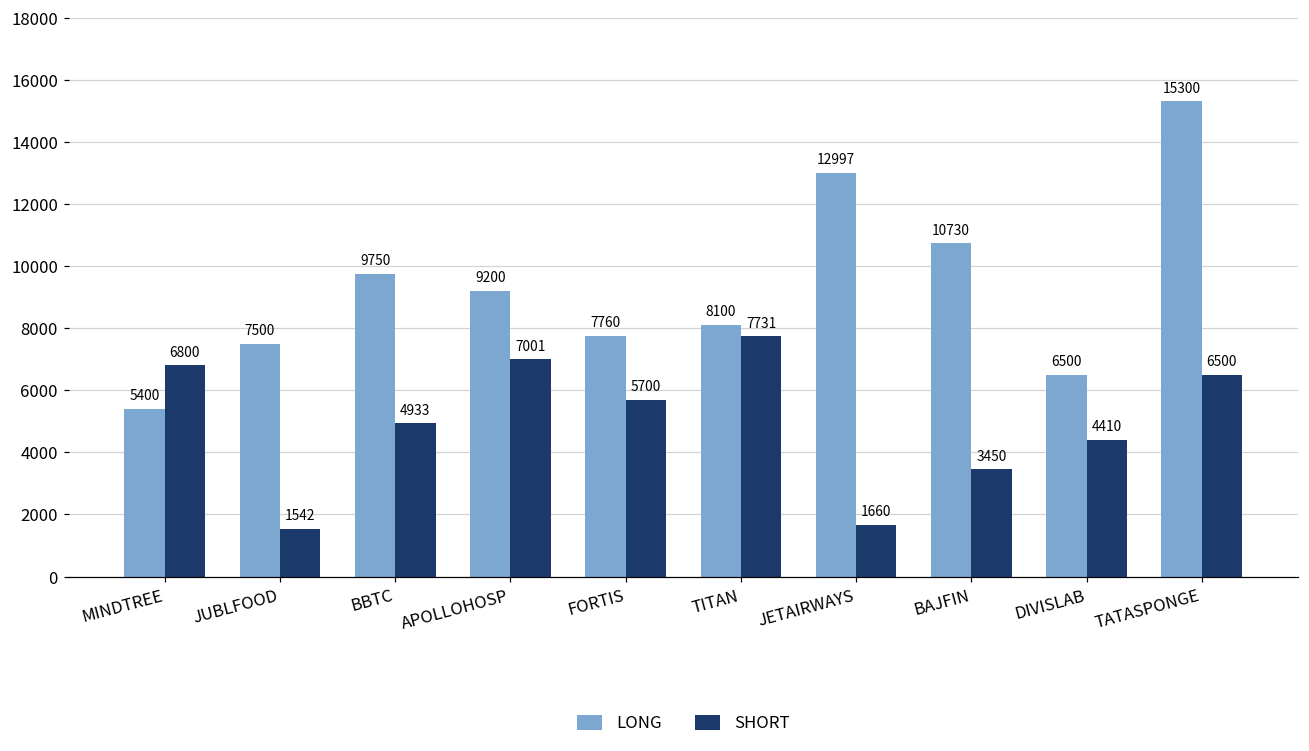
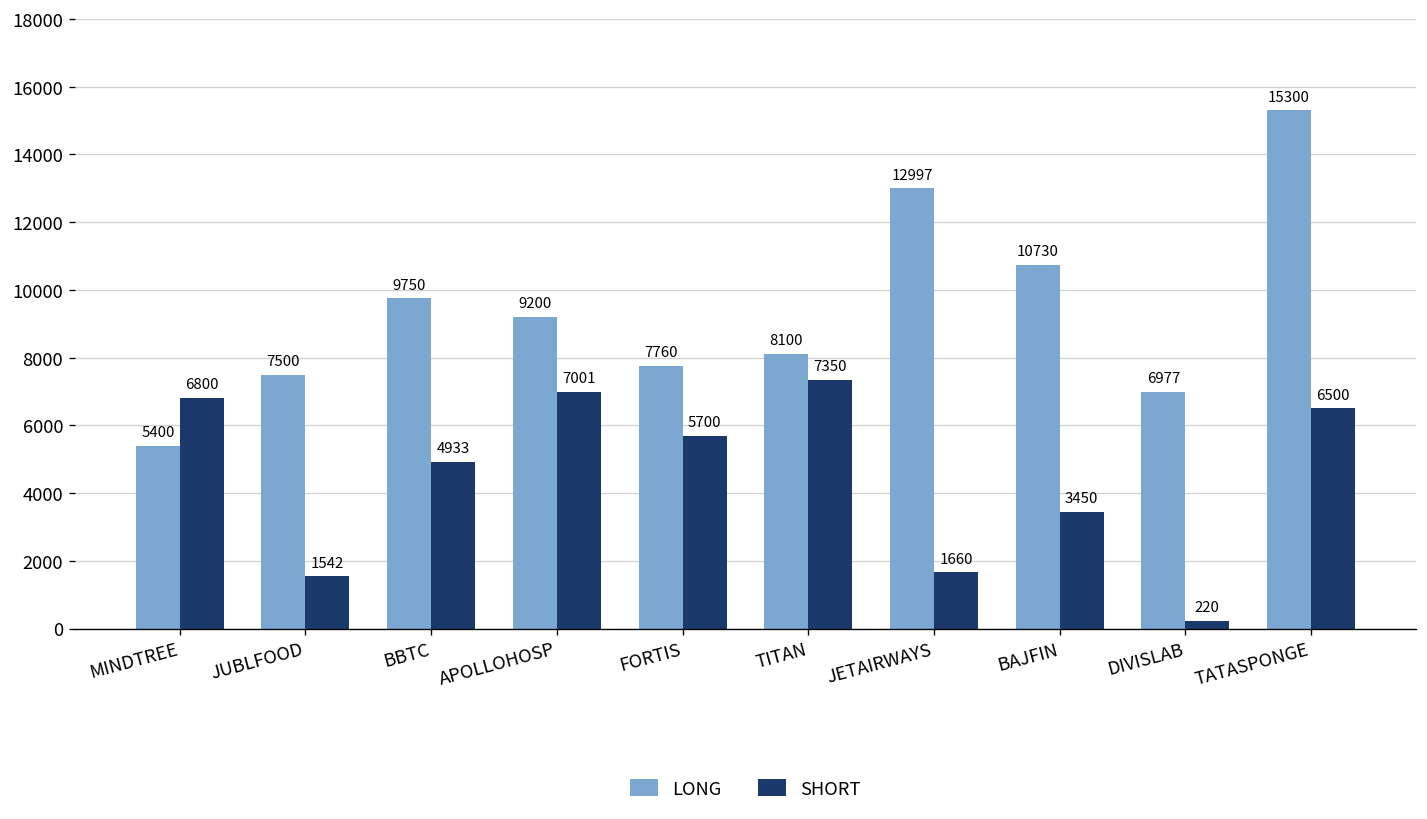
SHORT, TITAN: 7731 -> 7350
LONG, DIVISLAB: 6500 -> 6977
SHORT, DIVISLAB: 4410 -> 220
